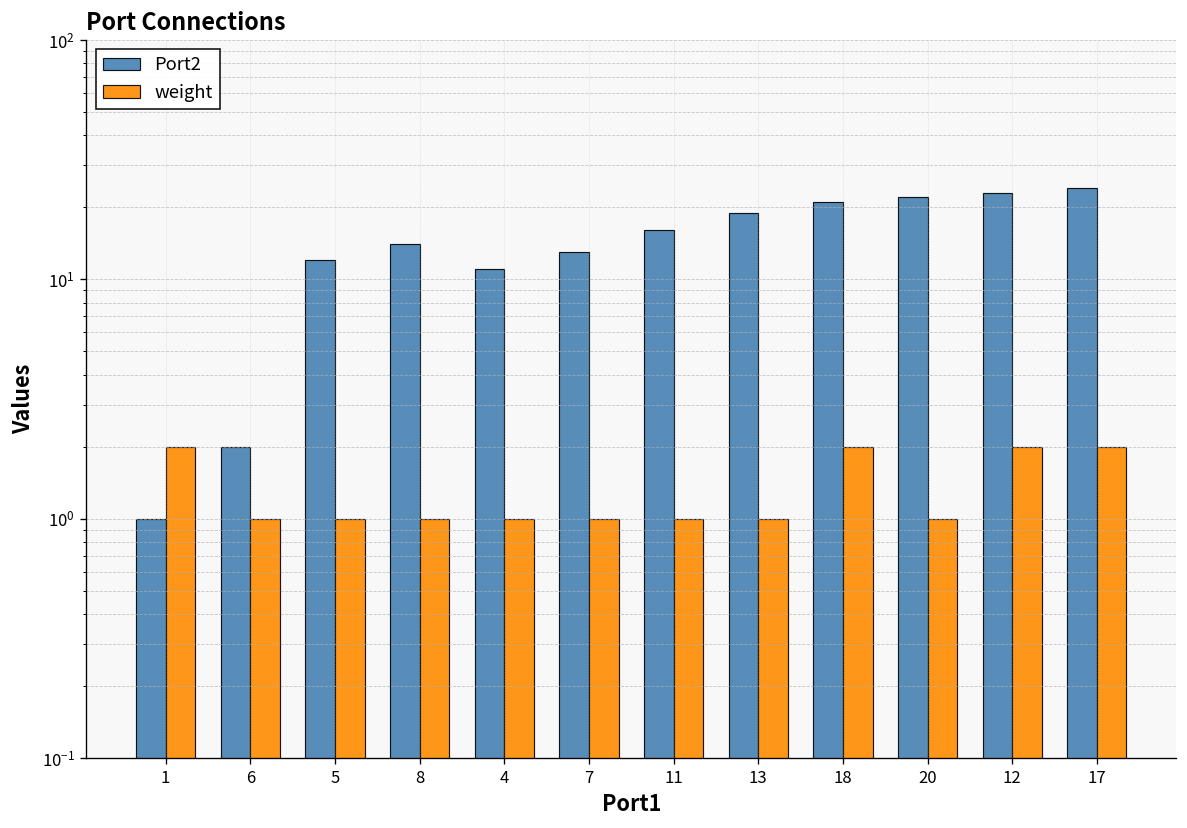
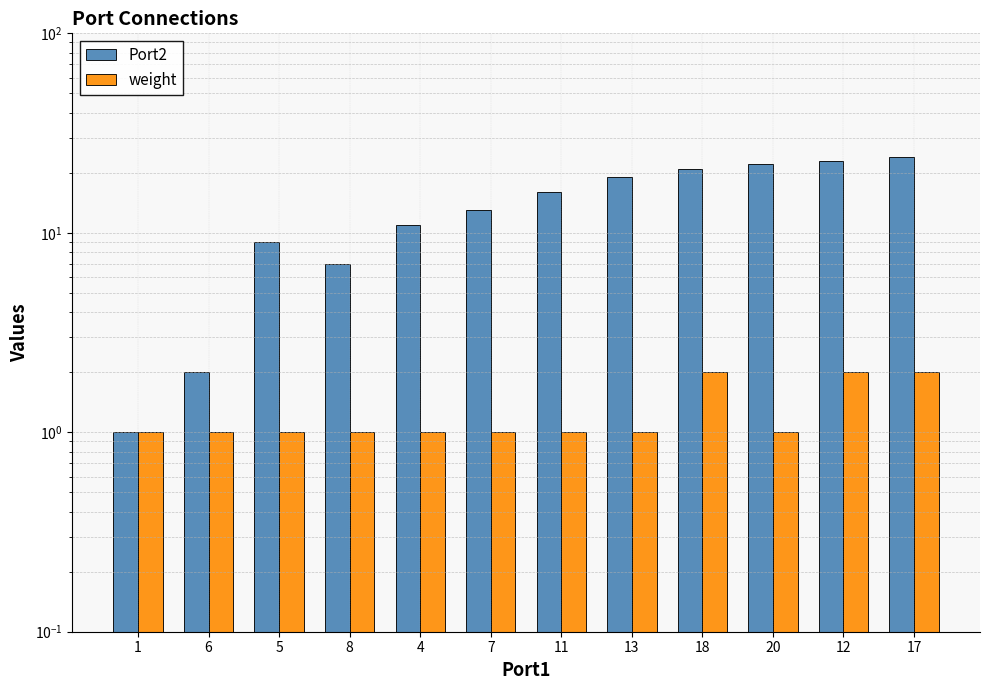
weight, 1: 2 -> 1
Port2, 5: 12 -> 9
Port2, 8: 14 -> 7
